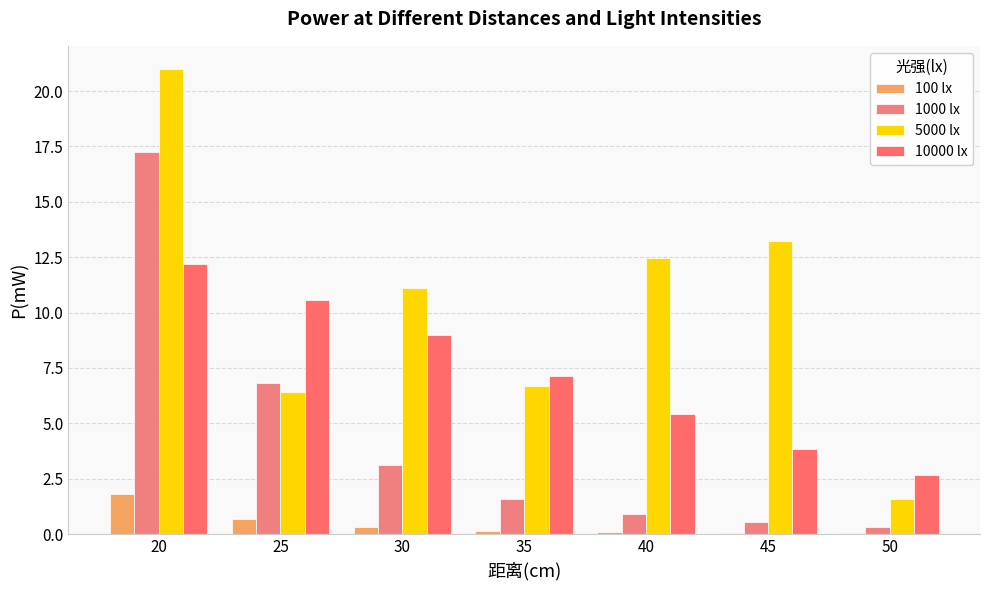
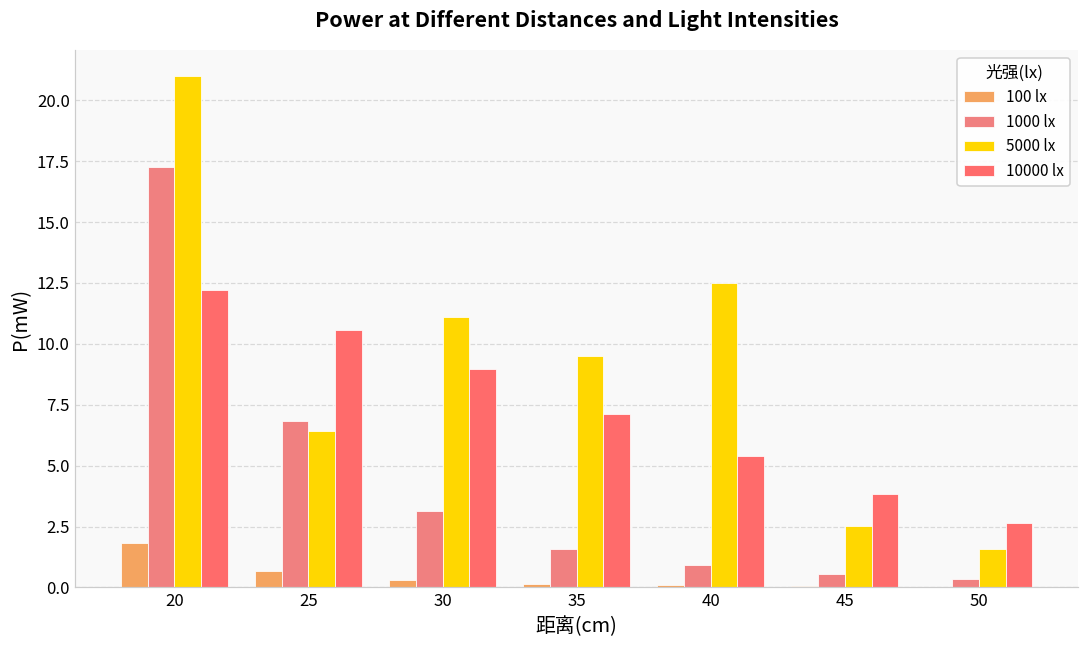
5000 lx, 35: 6.7 -> 9.5
5000 lx, 45: 13.2 -> 2.5
